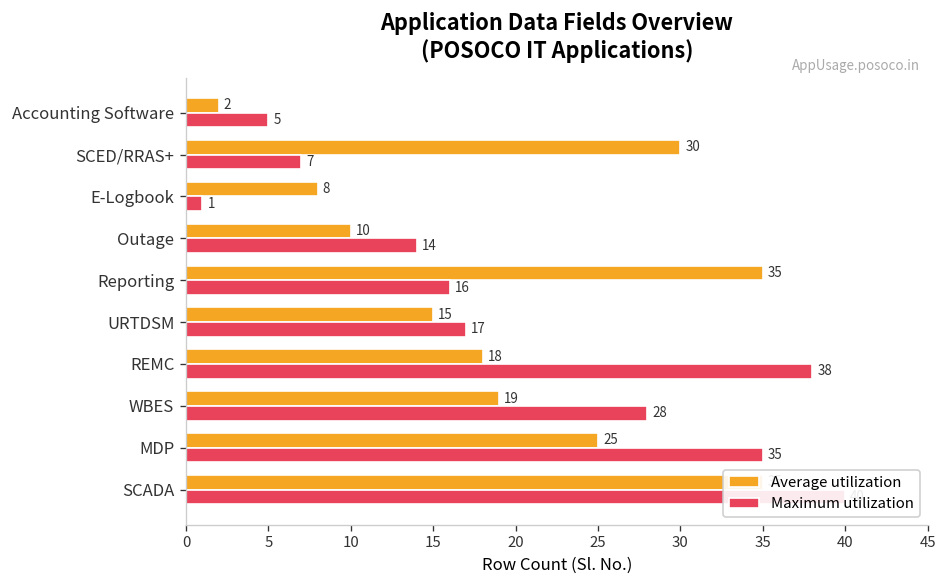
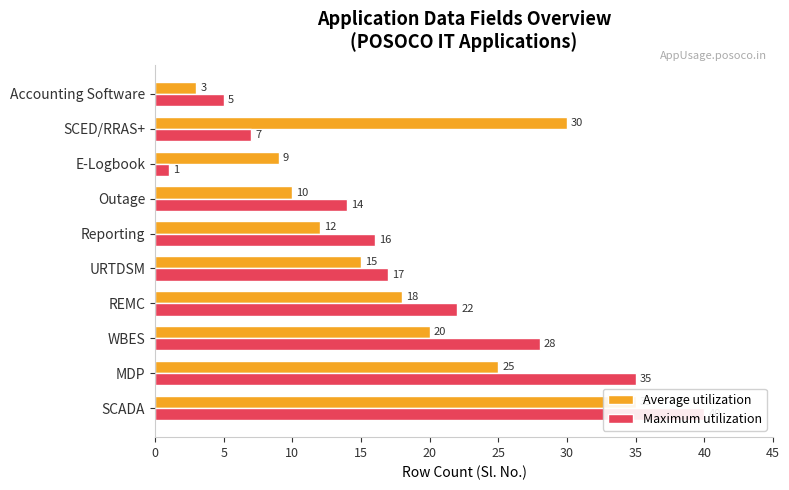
Average utilization, Accounting Software: 2 -> 3
Average utilization, E-Logbook: 8 -> 9
Average utilization, Reporting: 35 -> 12
Maximum utilization, REMC: 38 -> 22
Average utilization, WBES: 19 -> 20
